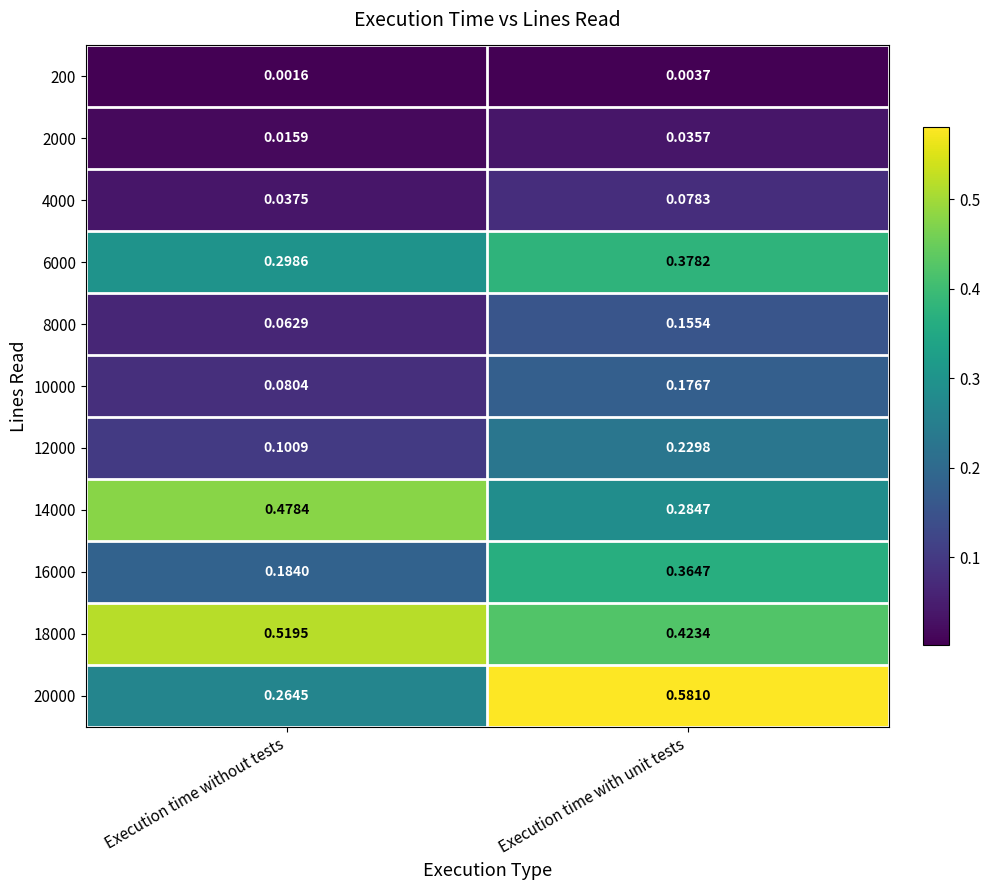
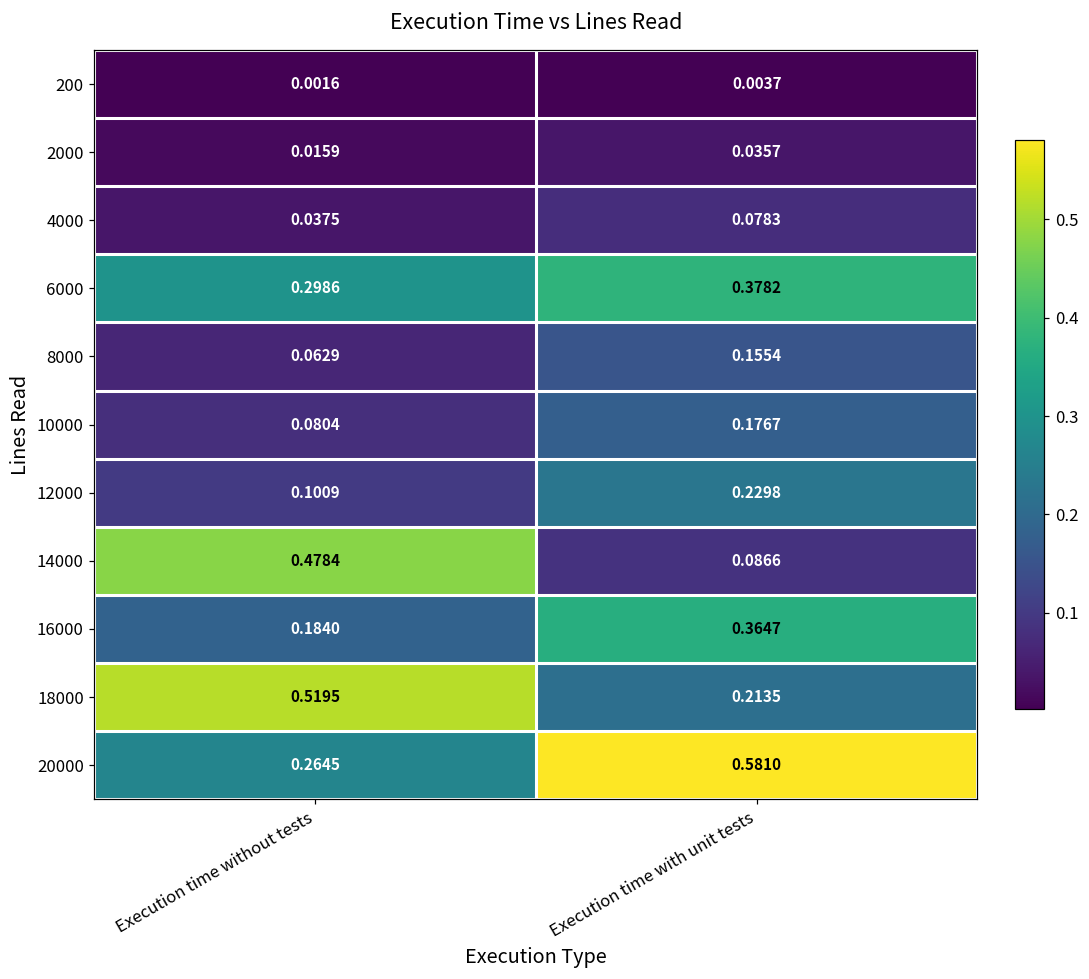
14000, Execution time with unit tests: 0.2847 -> 0.0866
18000, Execution time with unit tests: 0.4234 -> 0.2135
